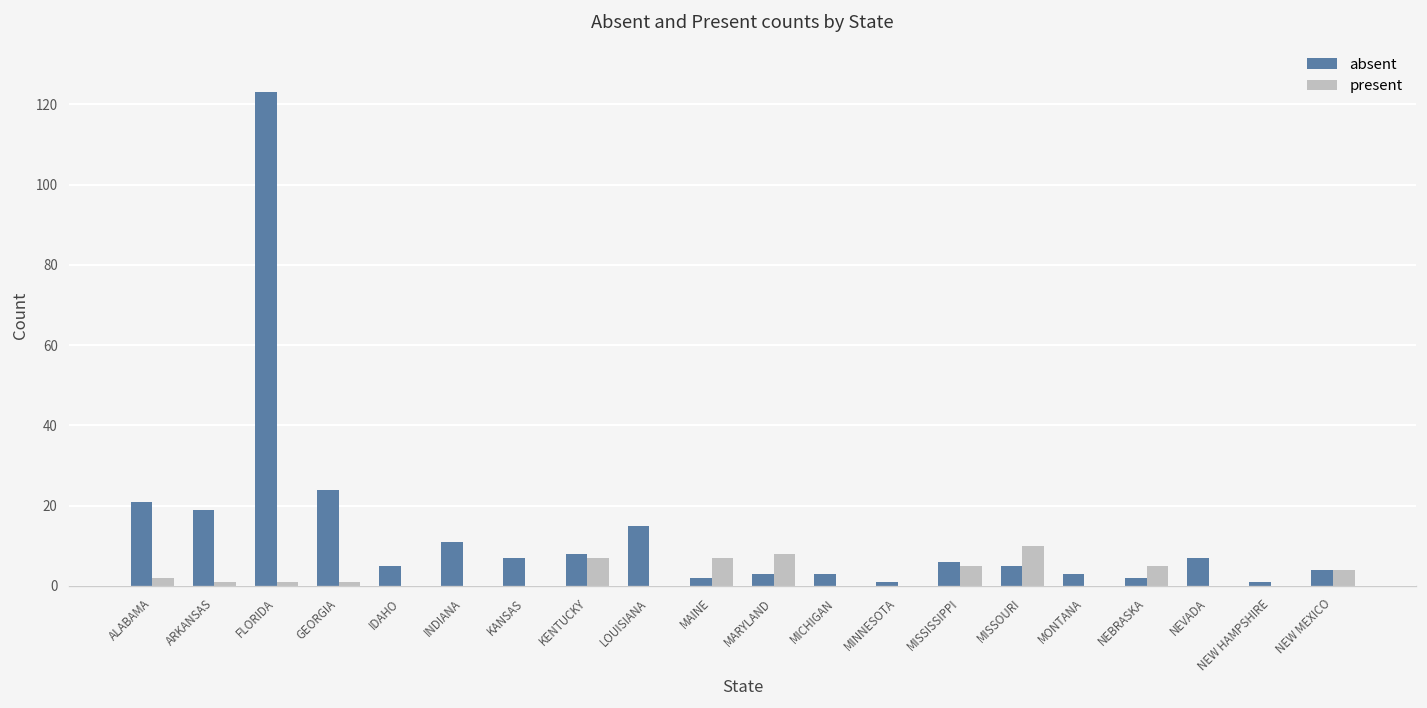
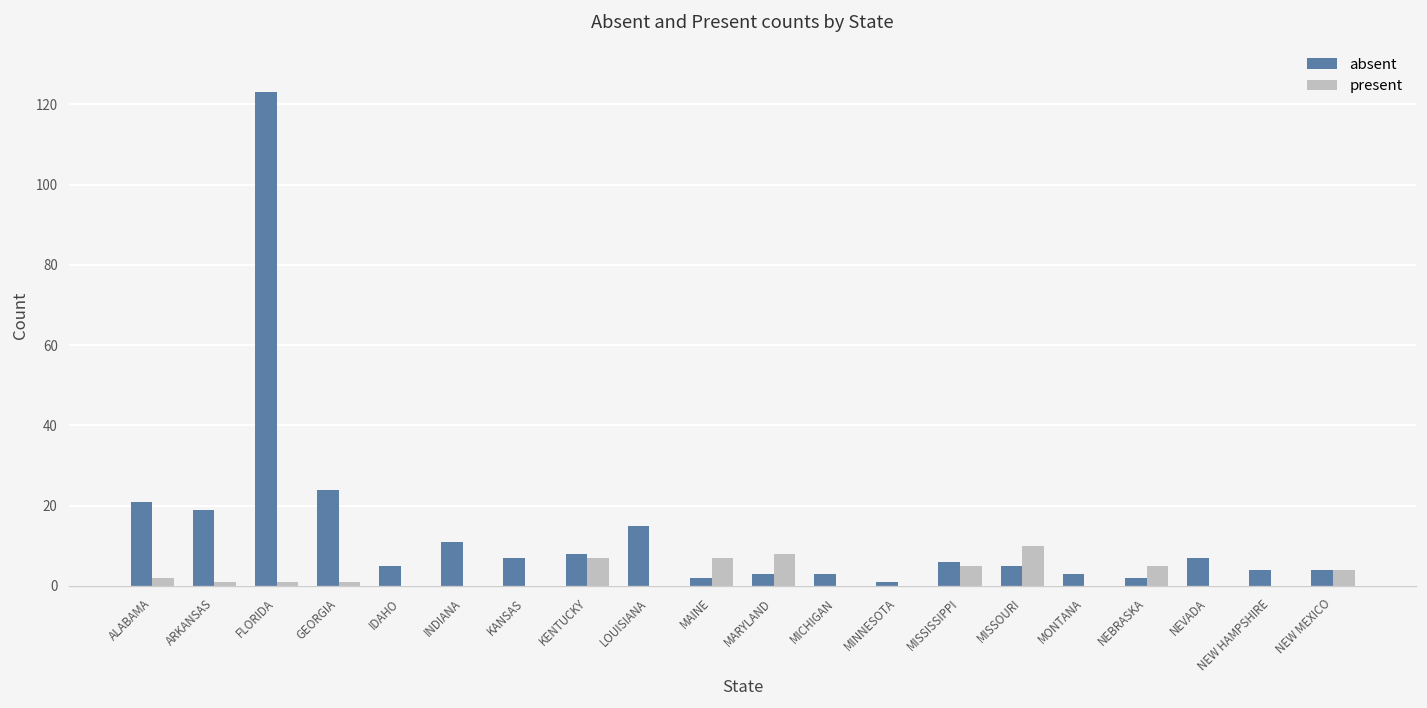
absent, NEW HAMPSHIRE: 1 -> 4
